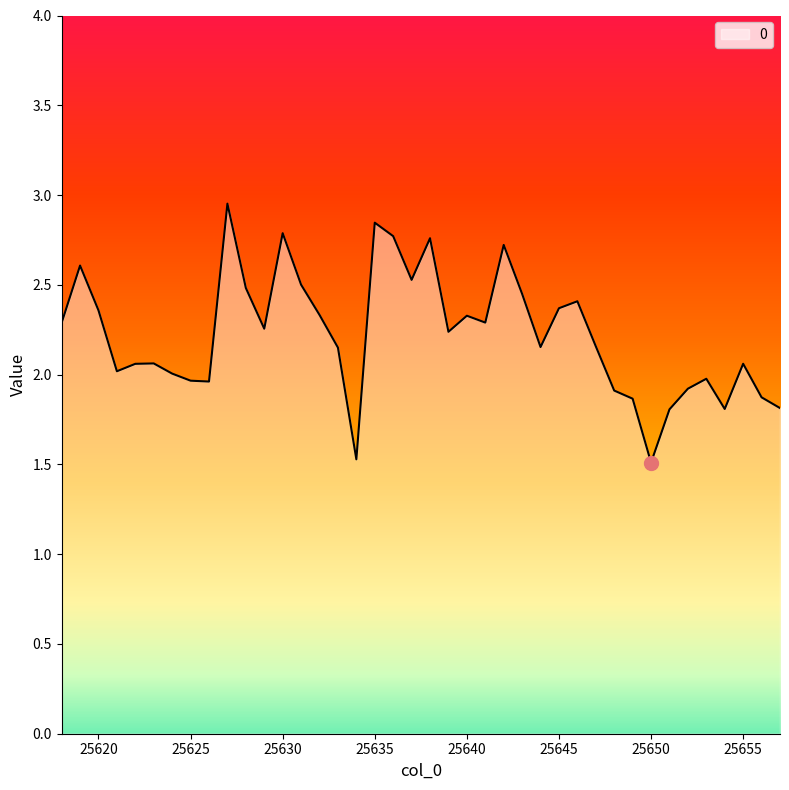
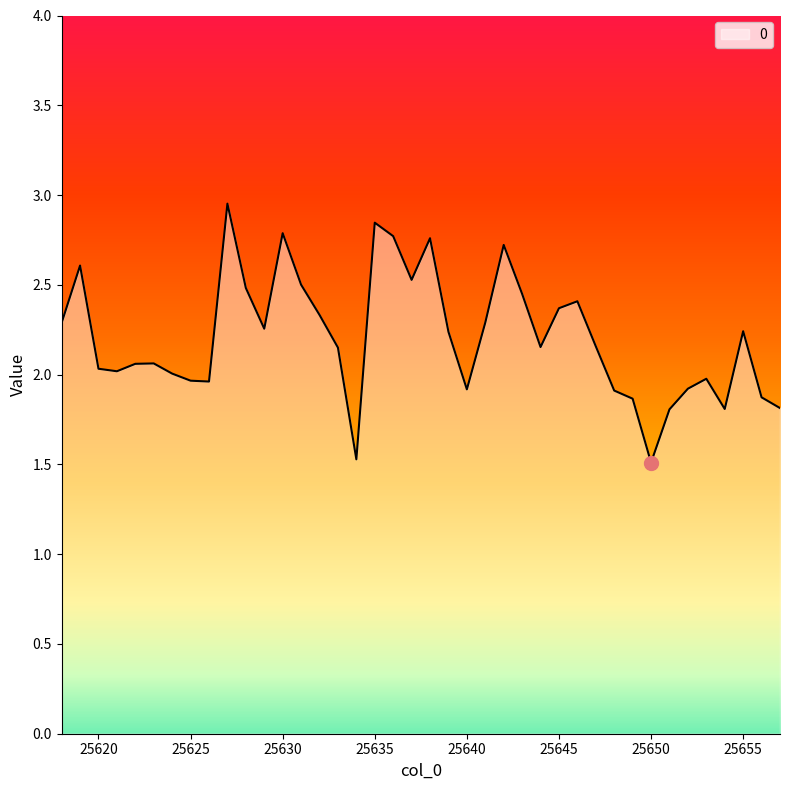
0, 25620: 2.36 -> 2.03
0, 25640: 2.33 -> 1.92
0, 25655: 2.06 -> 2.24
